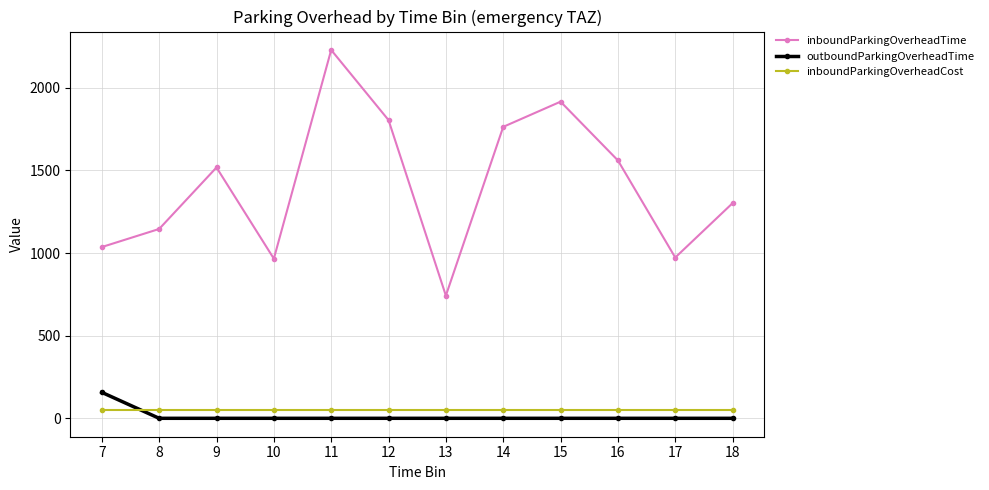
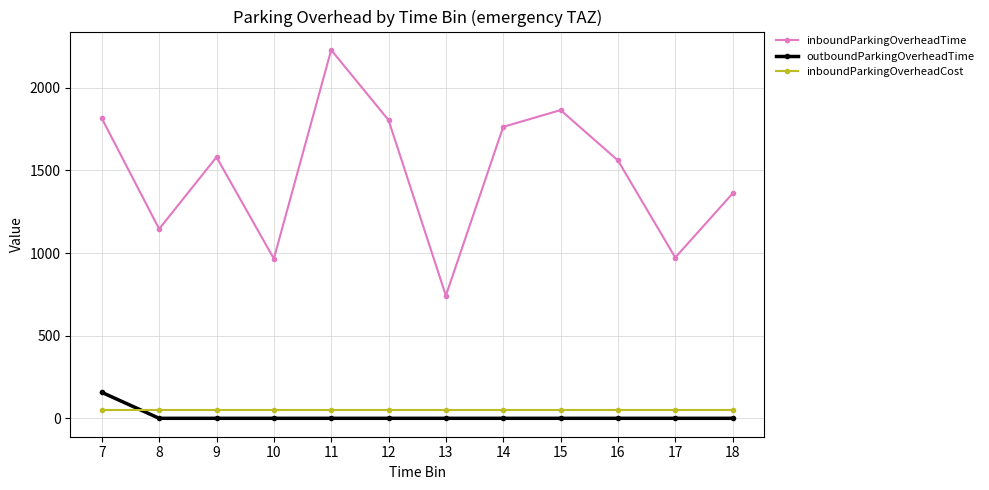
inboundParkingOverheadTime, 7: 1040 -> 1820
inboundParkingOverheadTime, 9: 1520 -> 1580
inboundParkingOverheadTime, 15: 1920 -> 1870
inboundParkingOverheadTime, 18: 1300 -> 1360
